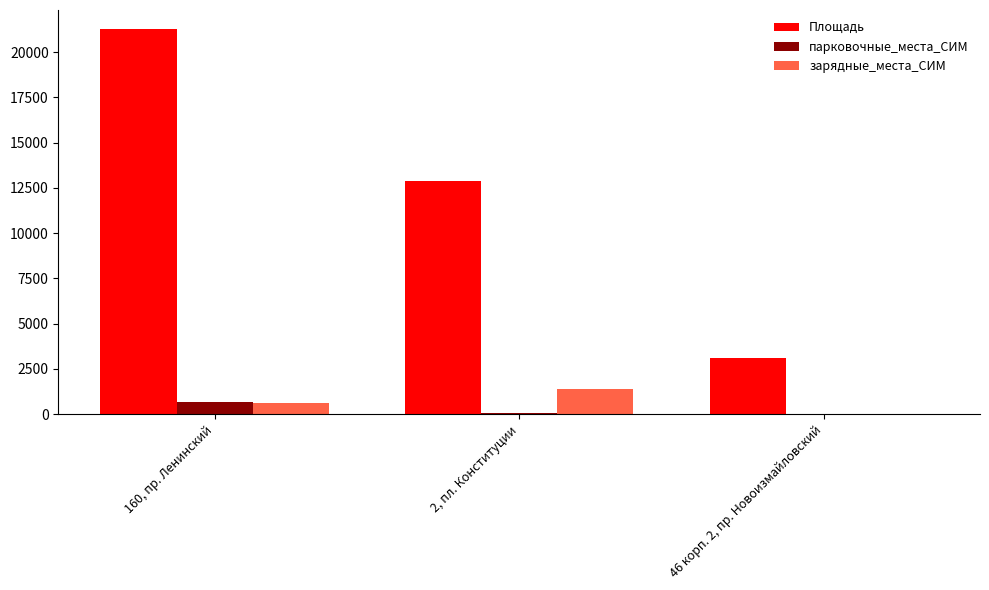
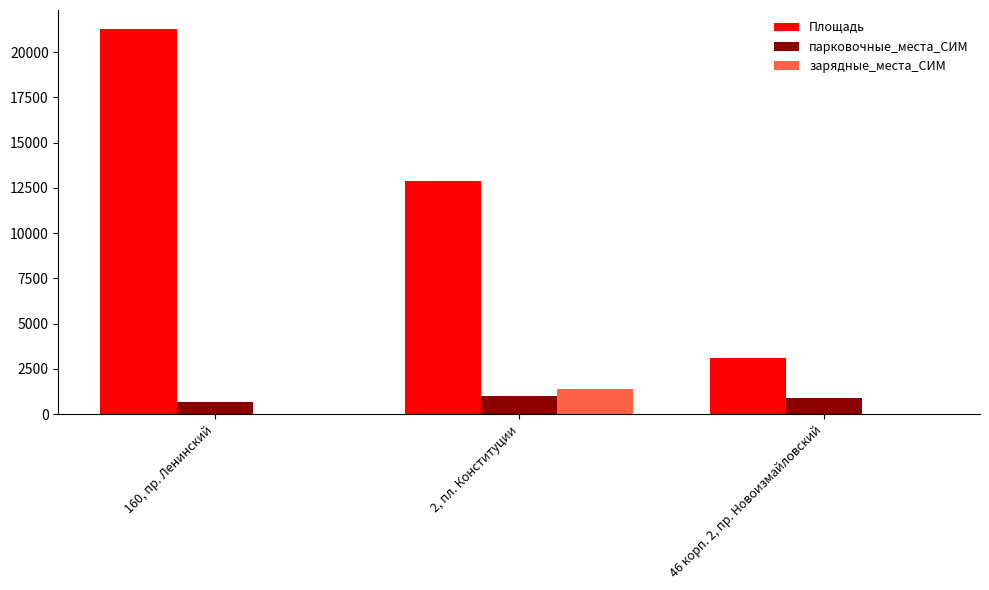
зарядные_места_СИМ, 160, пр. Ленинский: 600 -> 0
парковочные_места_СИМ, 2, пл. Конституции: 100 -> 1000
парковочные_места_СИМ, 46 корп. 2, пр. Новоизмайловский: 0 -> 900
